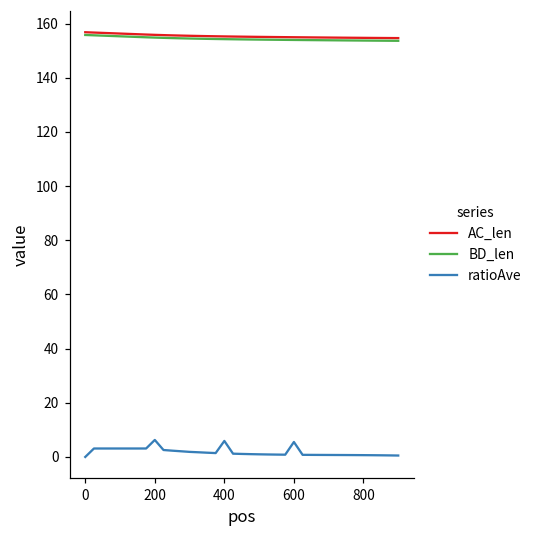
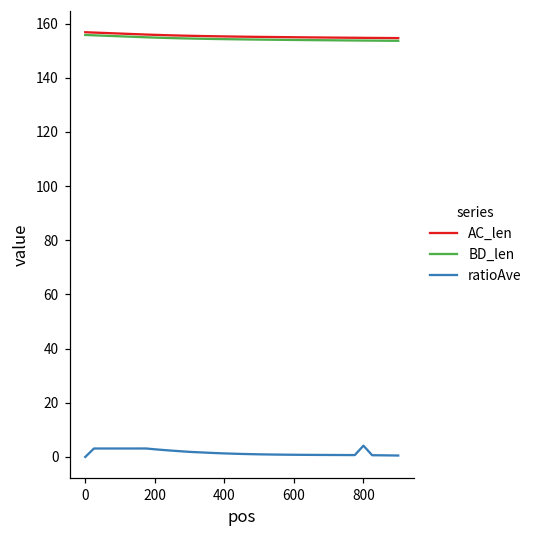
ratioAve, 200: 6 -> 3
ratioAve, 400: 6 -> 1
ratioAve, 600: 6 -> 1
ratioAve, 800: 1 -> 4
